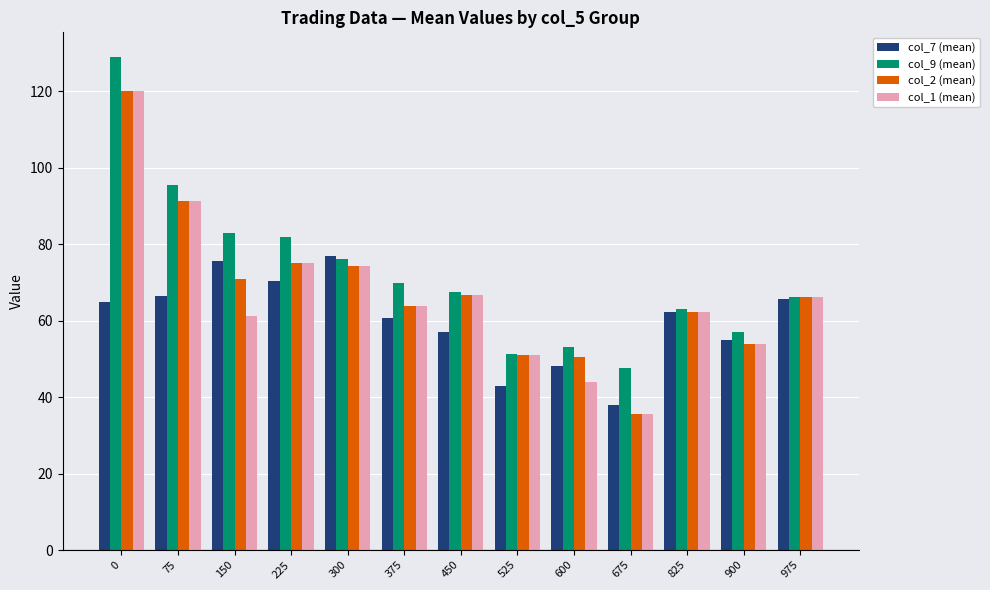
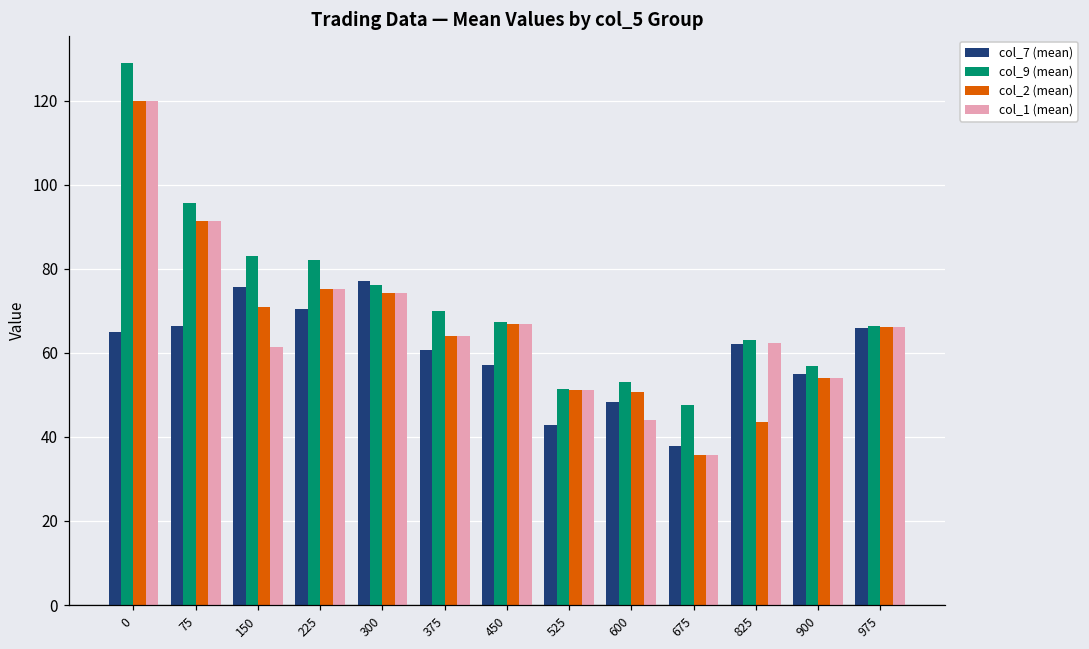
col_2 (mean), 825: 62 -> 44
